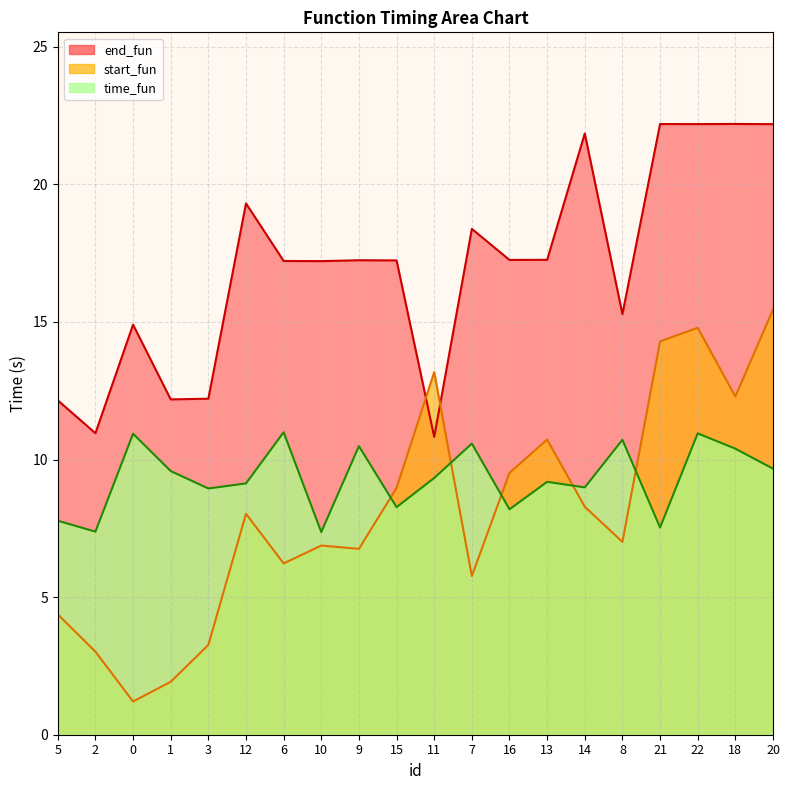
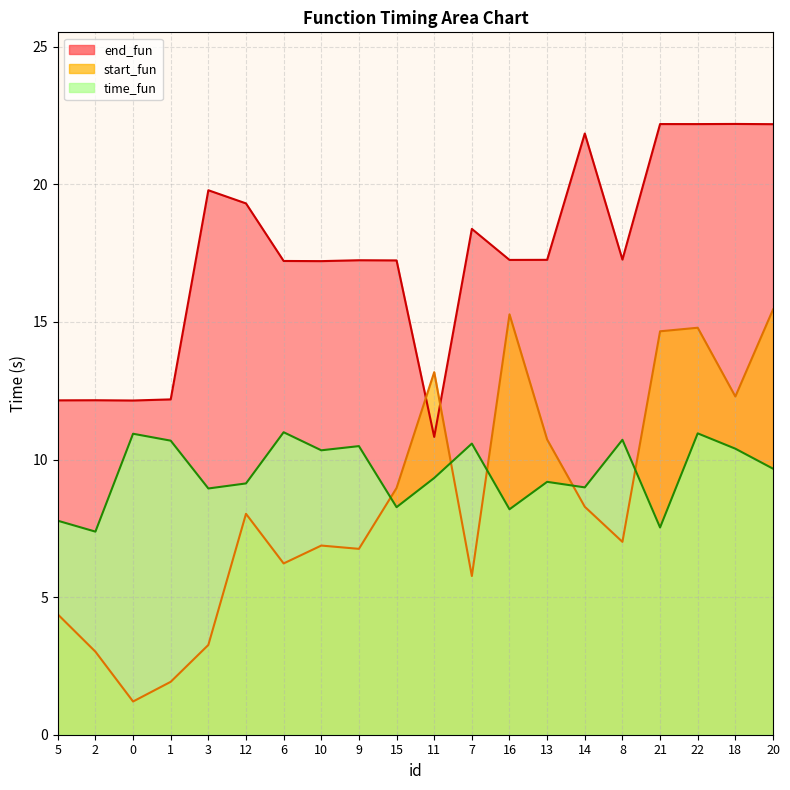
end_fun, 2: 11.0 -> 12.2
end_fun, 0: 14.9 -> 12.1
time_fun, 1: 9.6 -> 10.7
end_fun, 3: 12.2 -> 19.8
time_fun, 10: 7.4 -> 10.3
start_fun, 16: 9.5 -> 15.3
end_fun, 8: 15.3 -> 17.3
start_fun, 21: 14.3 -> 14.7
